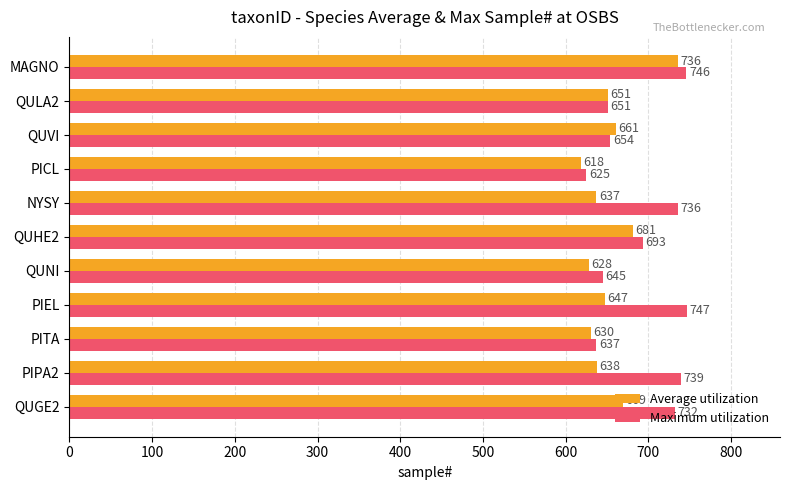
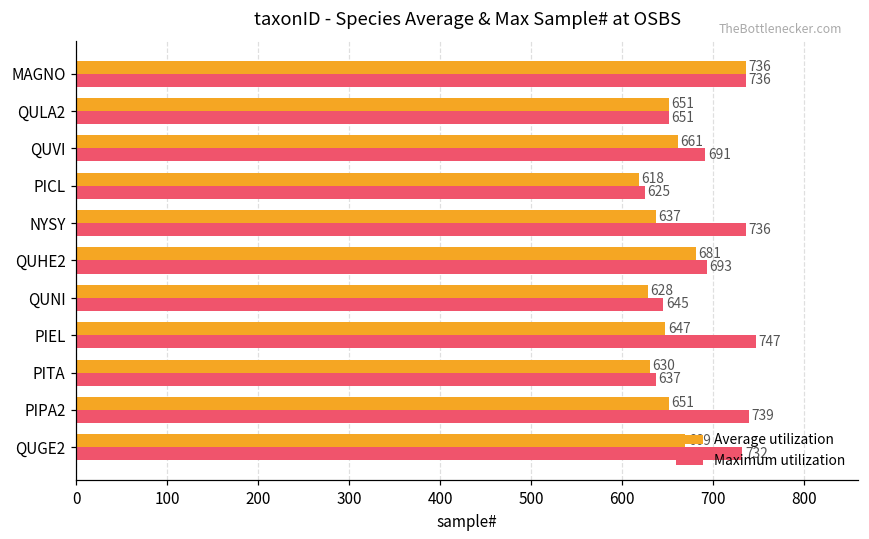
Maximum utilization, MAGNO: 746 -> 736
Maximum utilization, QUVI: 654 -> 691
Average utilization, PIPA2: 638 -> 651
